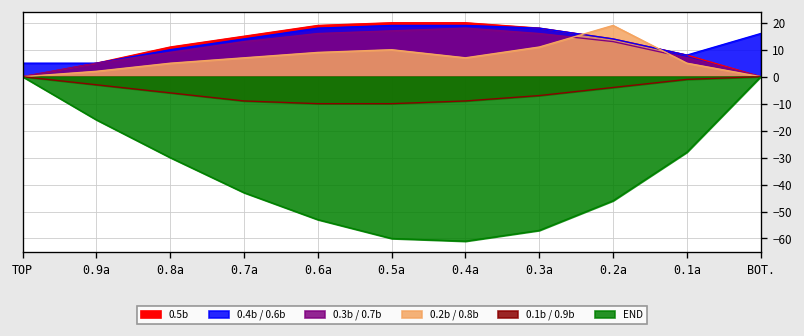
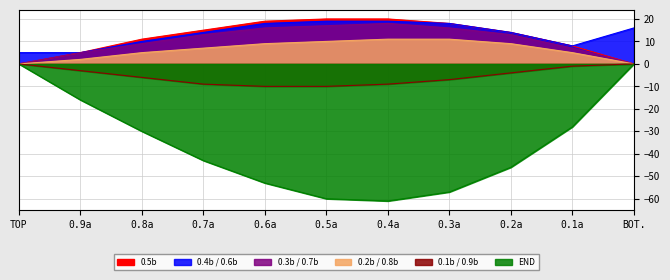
0.2b / 0.8b, 0.4a: 7 -> 11
0.2b / 0.8b, 0.2a: 19 -> 9
